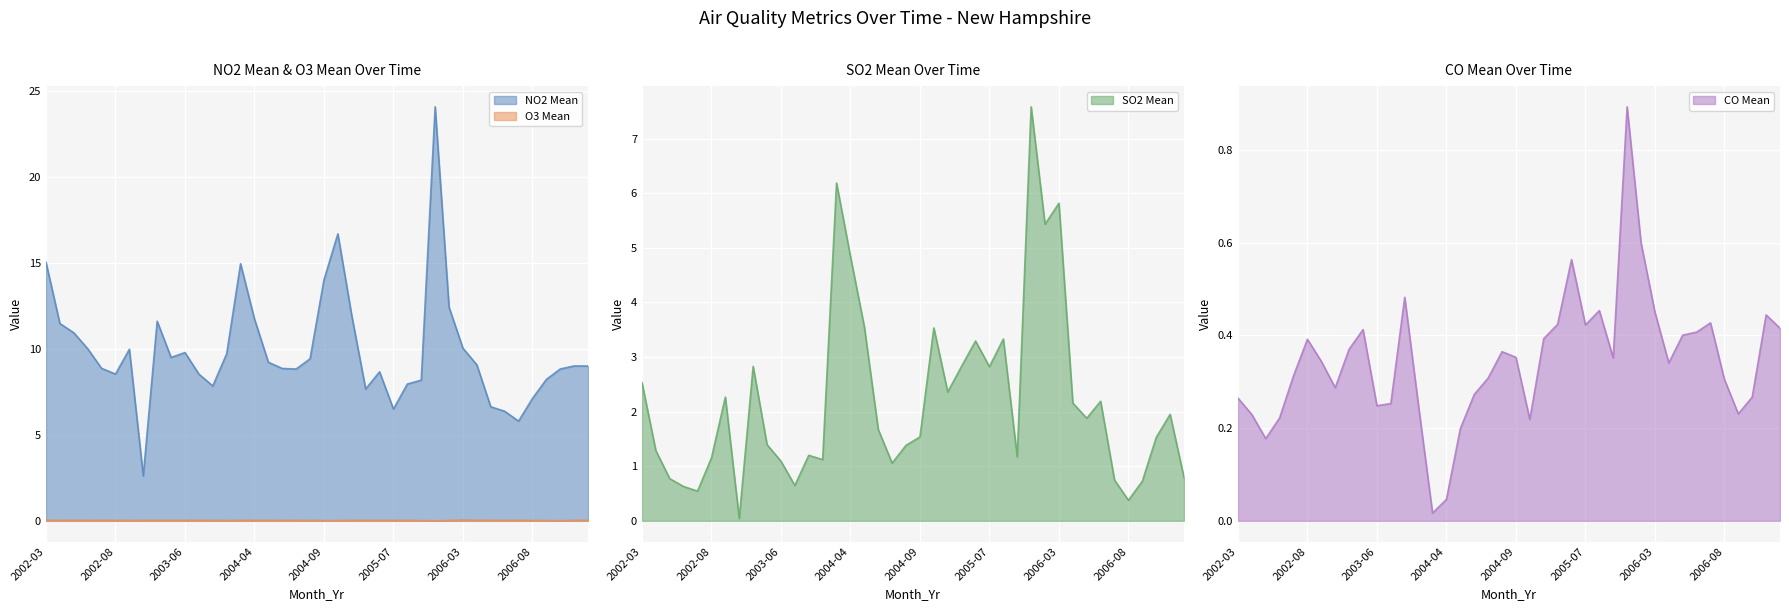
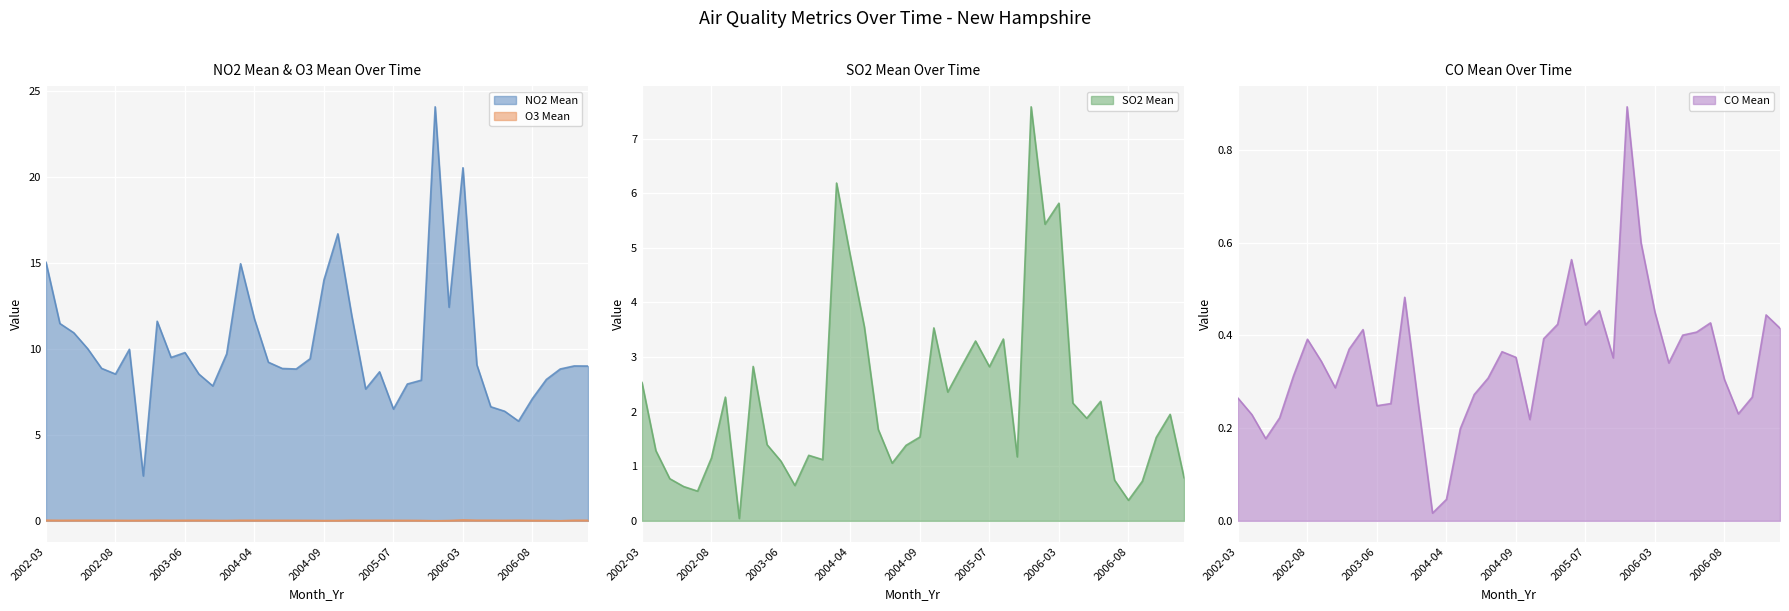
NO2 Mean & O3 Mean Over Time, NO2 Mean, 2006-03: 10.0 -> 20.5
